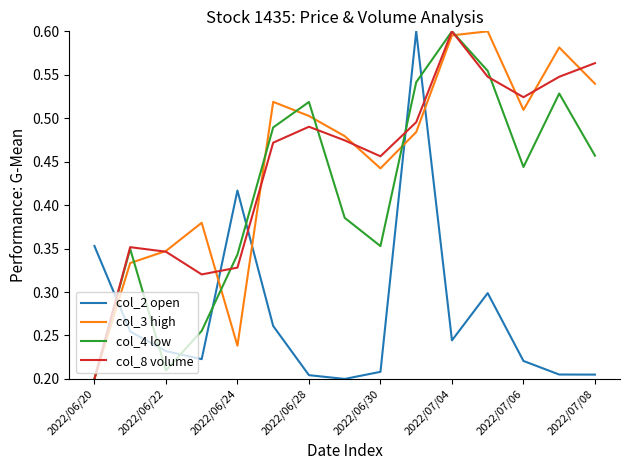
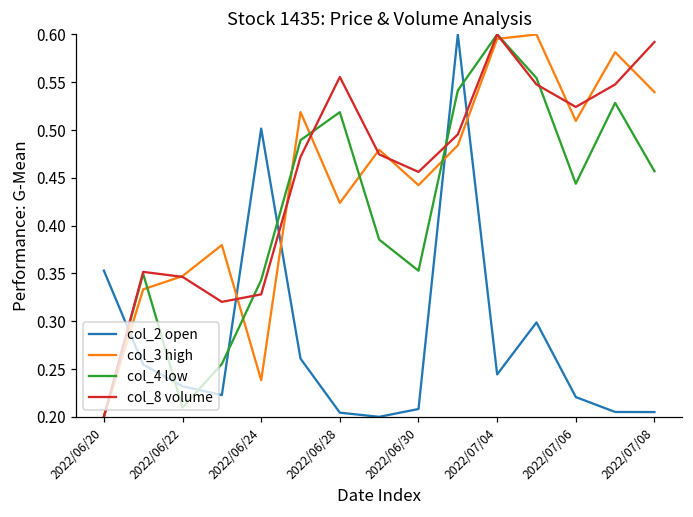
col_2 open, 2022/06/24: 0.42 -> 0.50
col_3 high, 2022/06/28: 0.50 -> 0.42
col_8 volume, 2022/06/28: 0.49 -> 0.56
col_8 volume, 2022/07/08: 0.56 -> 0.59
